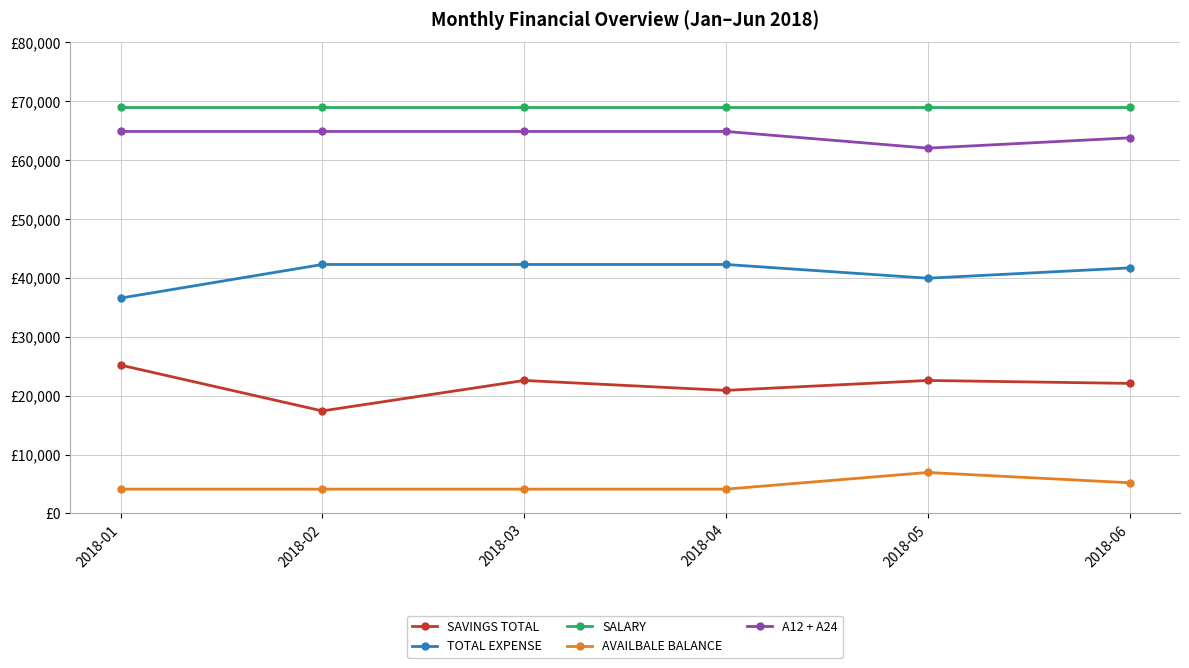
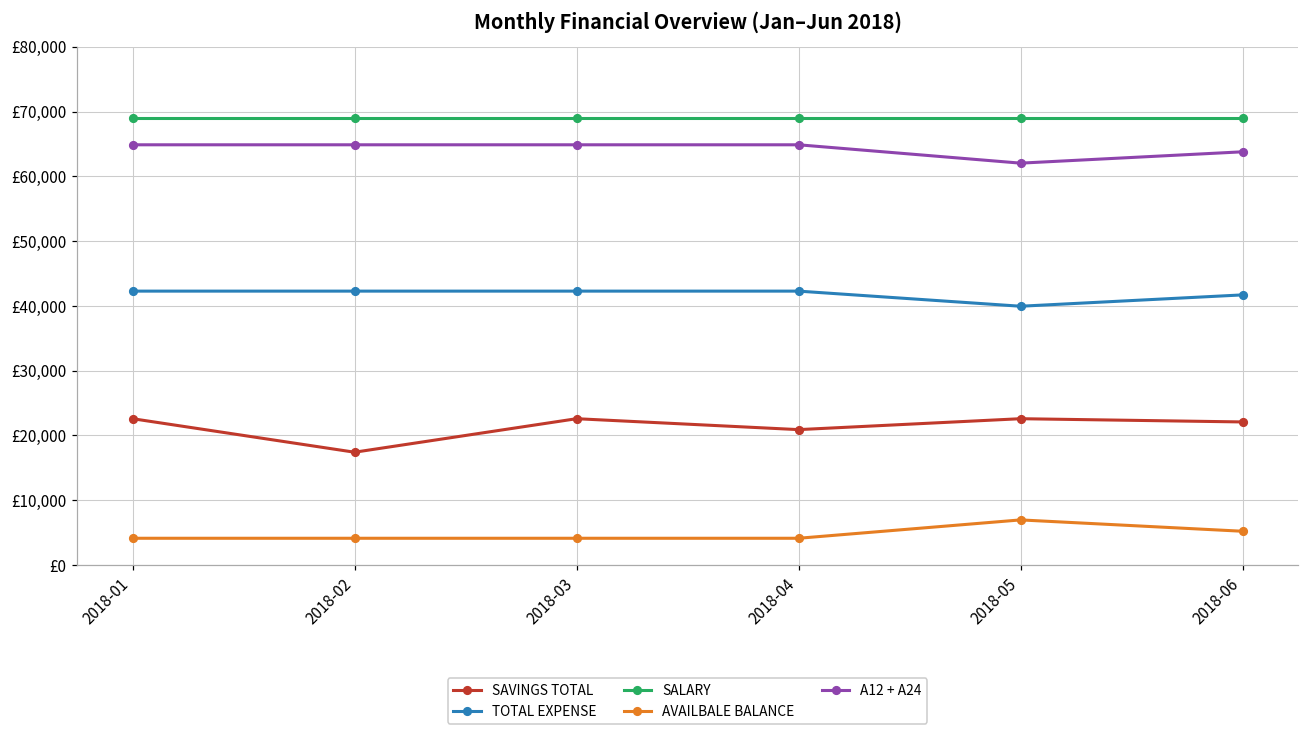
SAVINGS TOTAL, 2018-01: £25,000 -> £23,000
TOTAL EXPENSE, 2018-01: £37,000 -> £42,000
